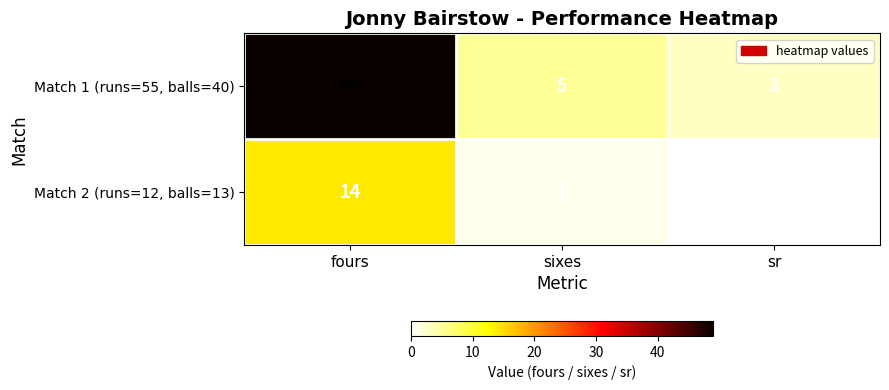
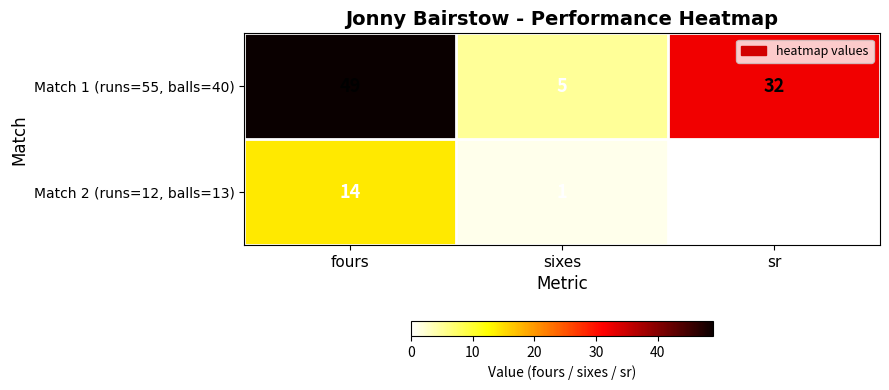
Match 1 (runs=55, balls=40), sr: 3 -> 32
